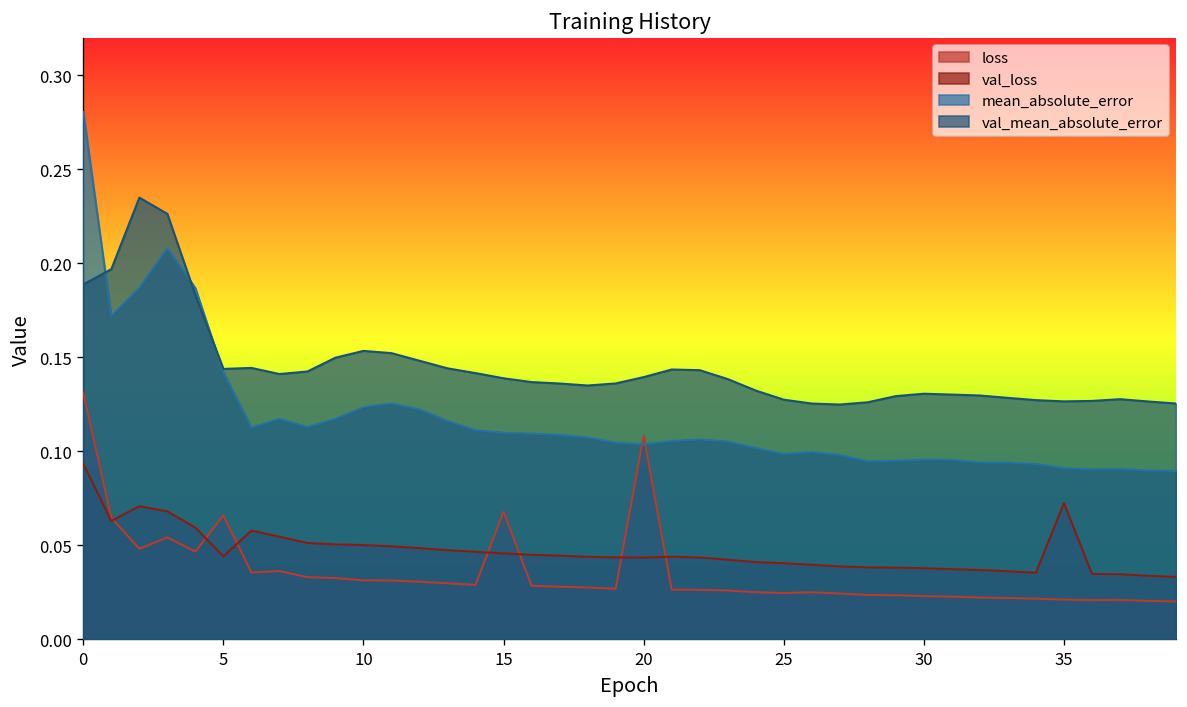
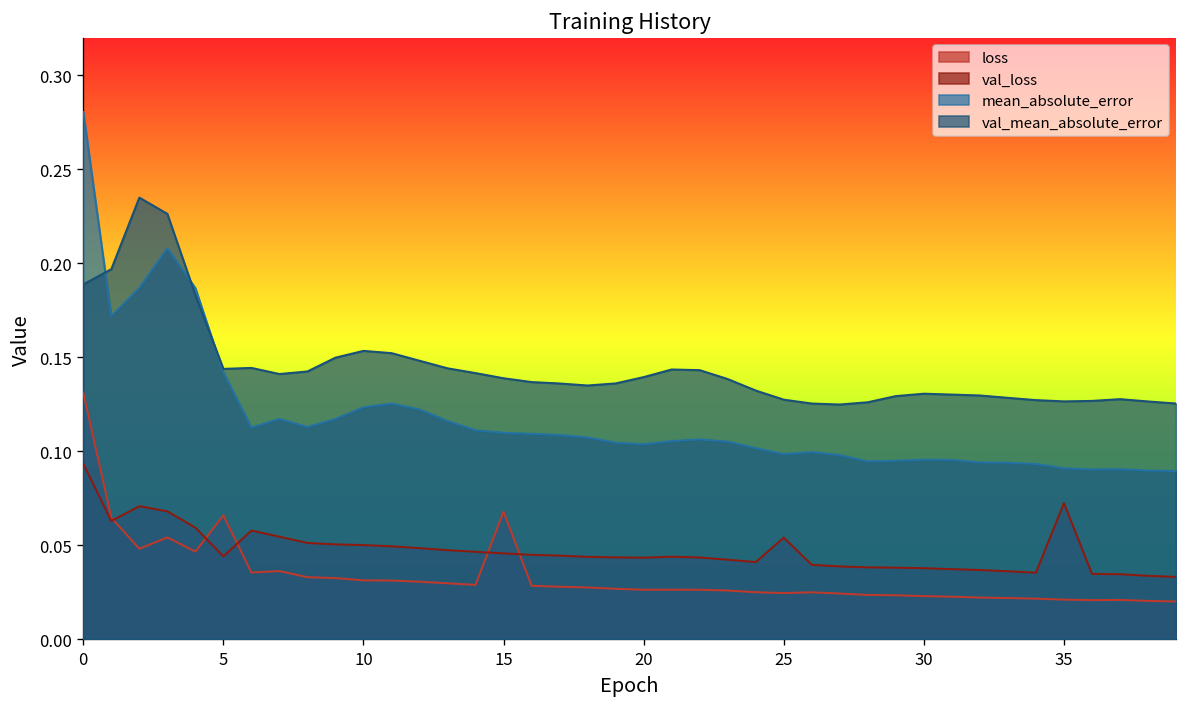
loss, 20: 0.108 -> 0.026
val_loss, 25: 0.041 -> 0.054
